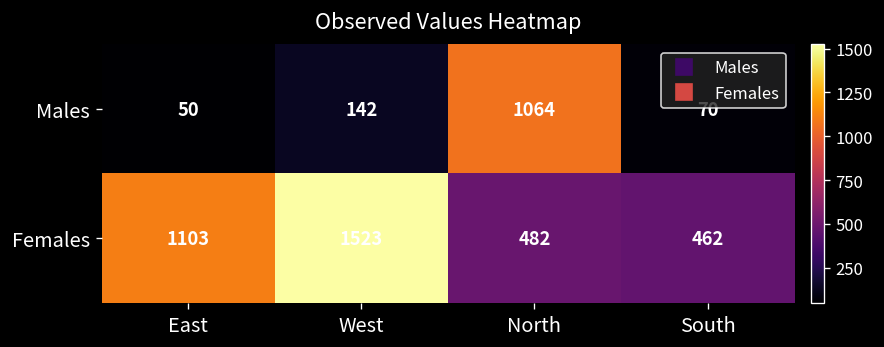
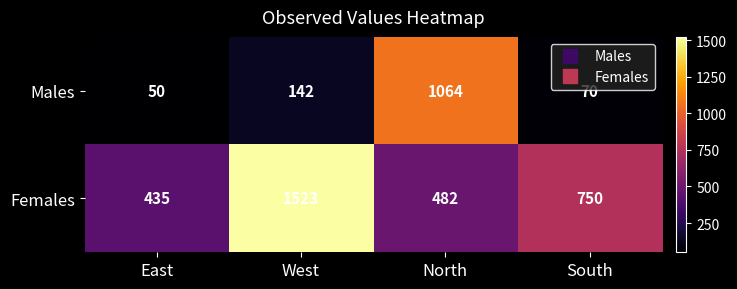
Females, East: 1103 -> 435
Females, South: 462 -> 750
